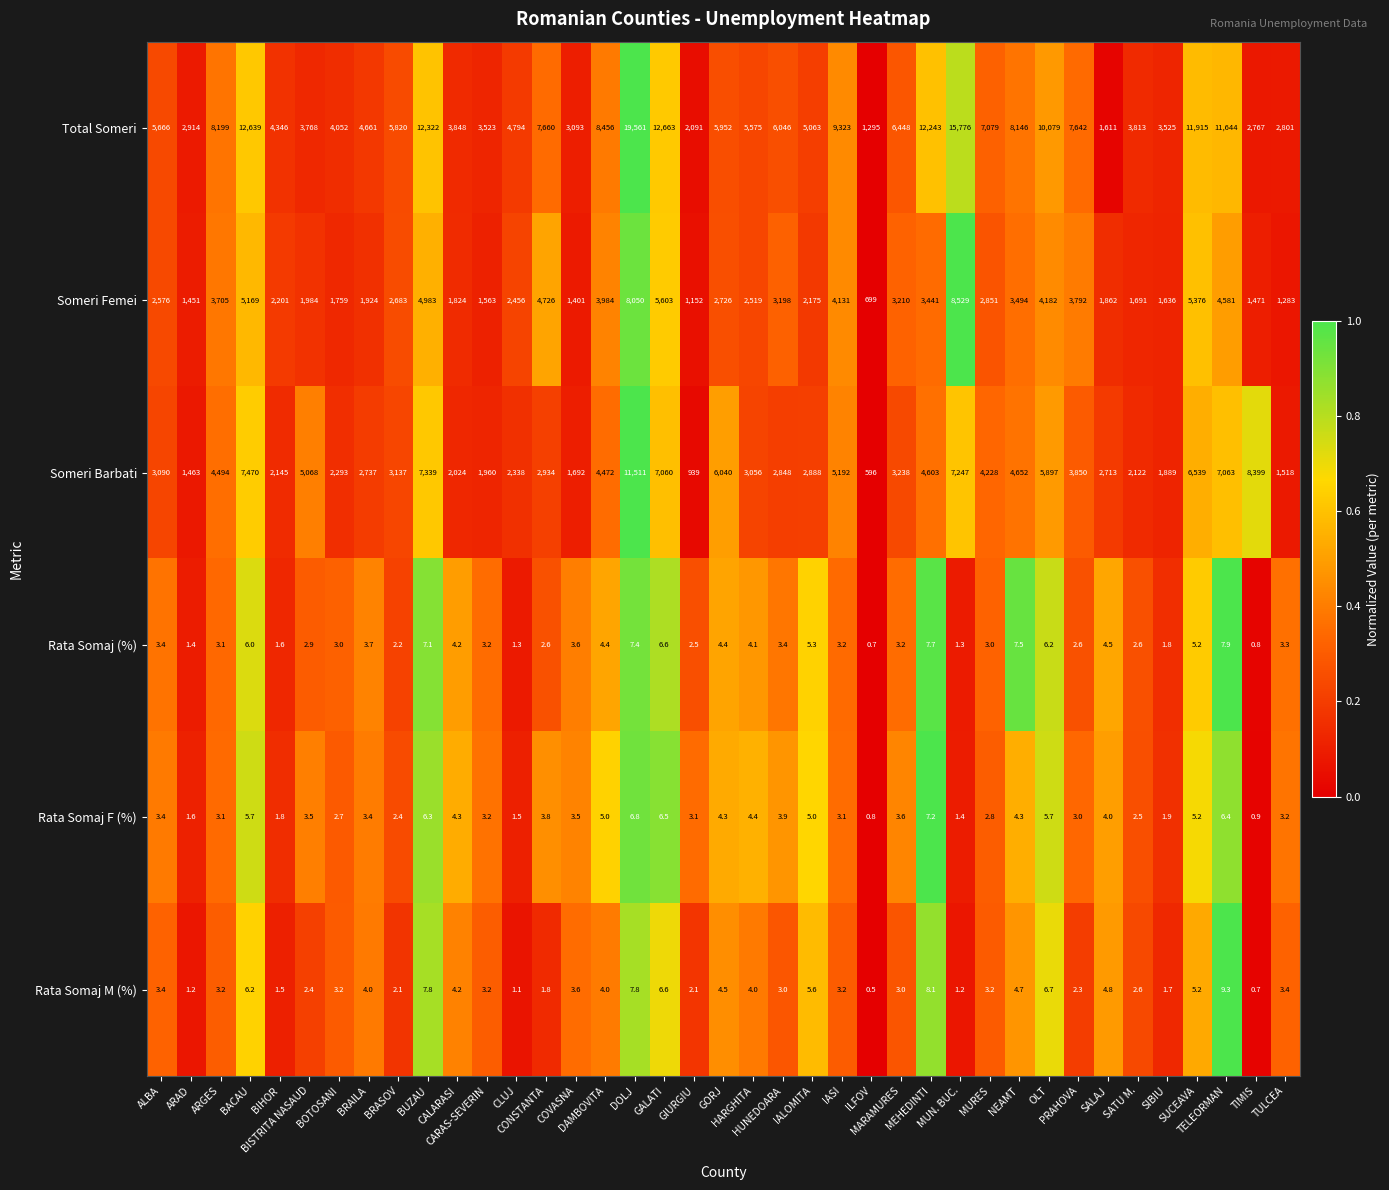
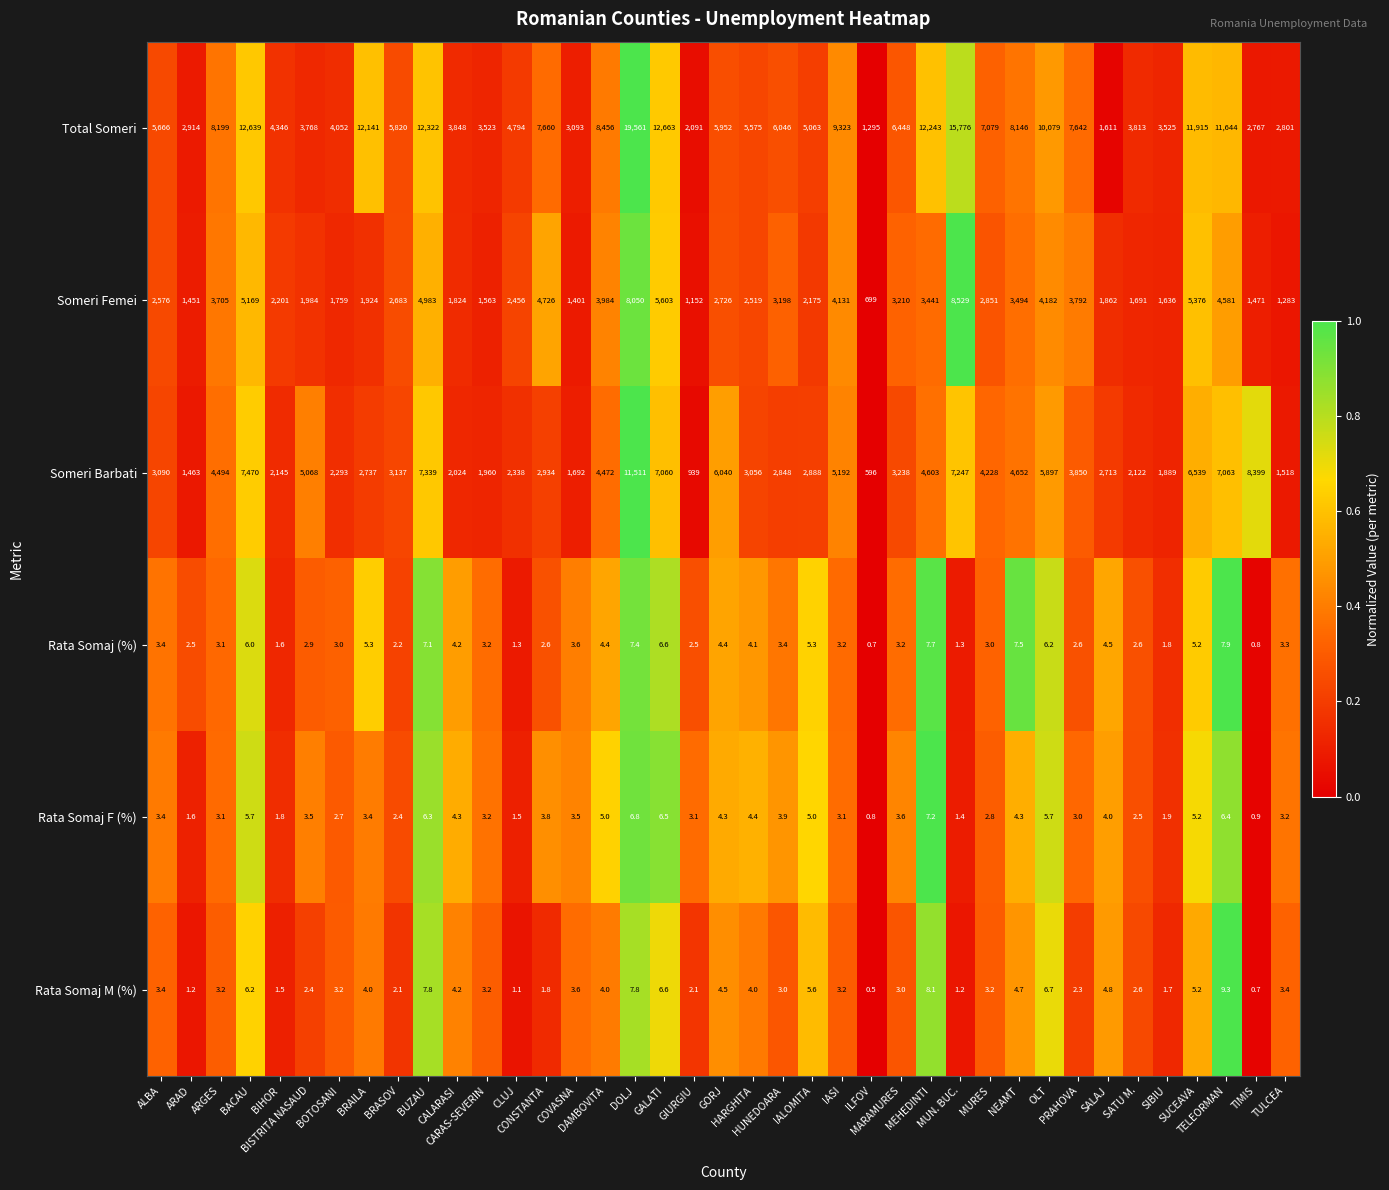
Total Someri, BRAILA: 4,661 -> 12,141
Rata Somaj (%), ARAD: 1.4 -> 2.5
Rata Somaj (%), BRAILA: 3.7 -> 5.3
